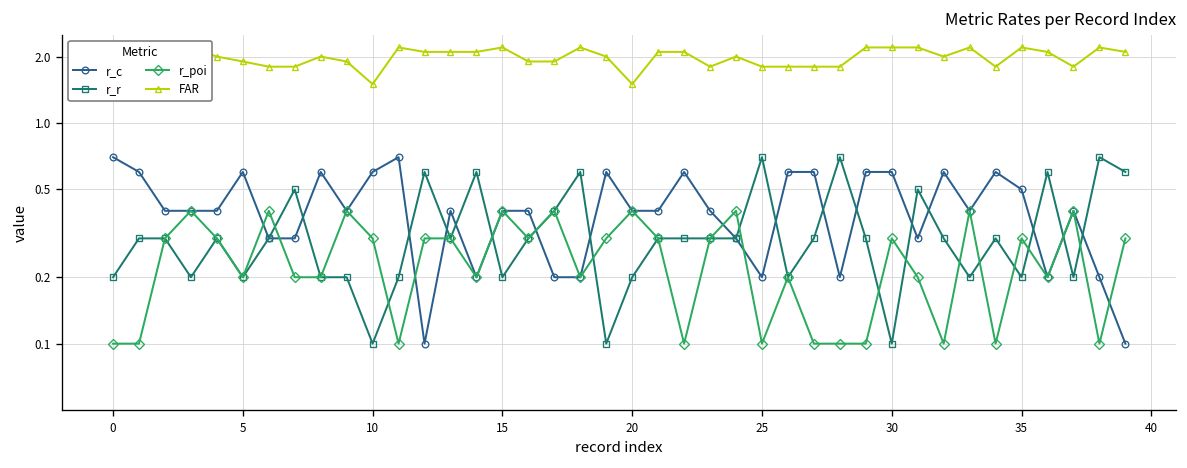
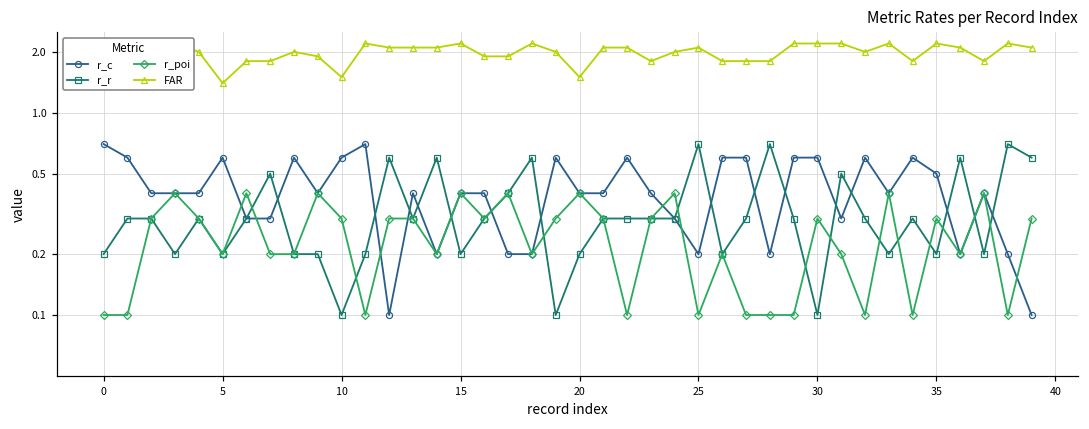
FAR, 5: 1.9 -> 1.4
FAR, 25: 1.8 -> 2.1
